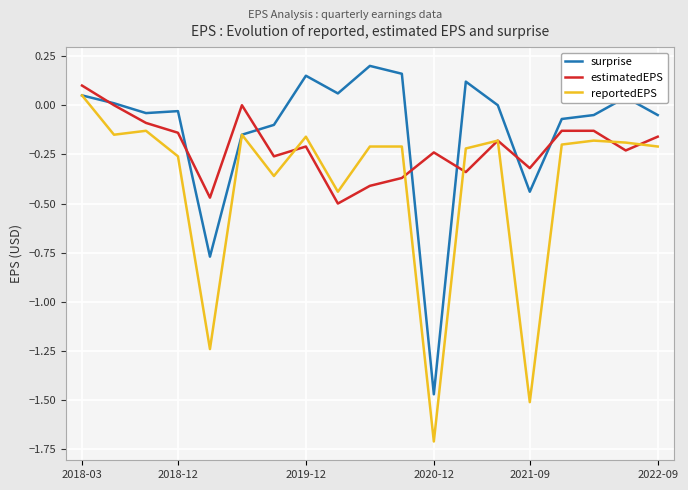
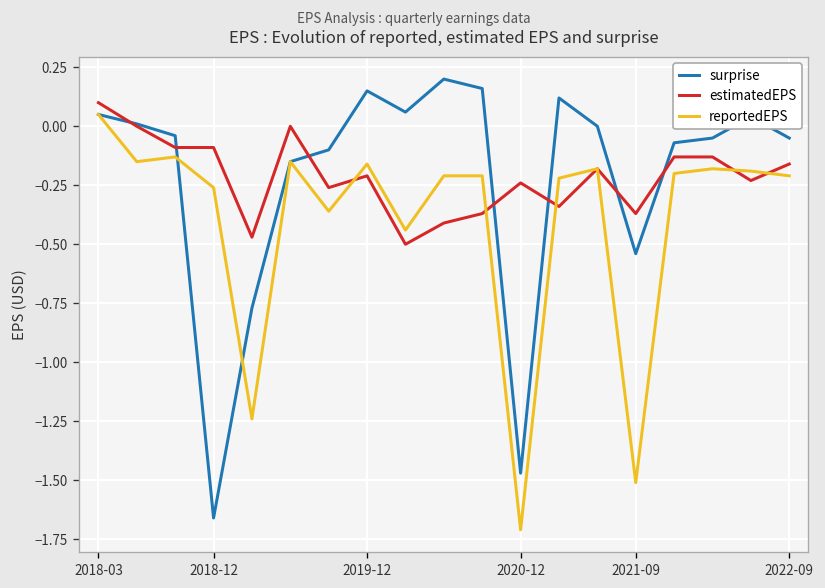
surprise, 2018-12: -0.03 -> -1.66
estimatedEPS, 2018-12: -0.14 -> -0.09
surprise, 2021-09: -0.44 -> -0.54
estimatedEPS, 2021-09: -0.32 -> -0.37
